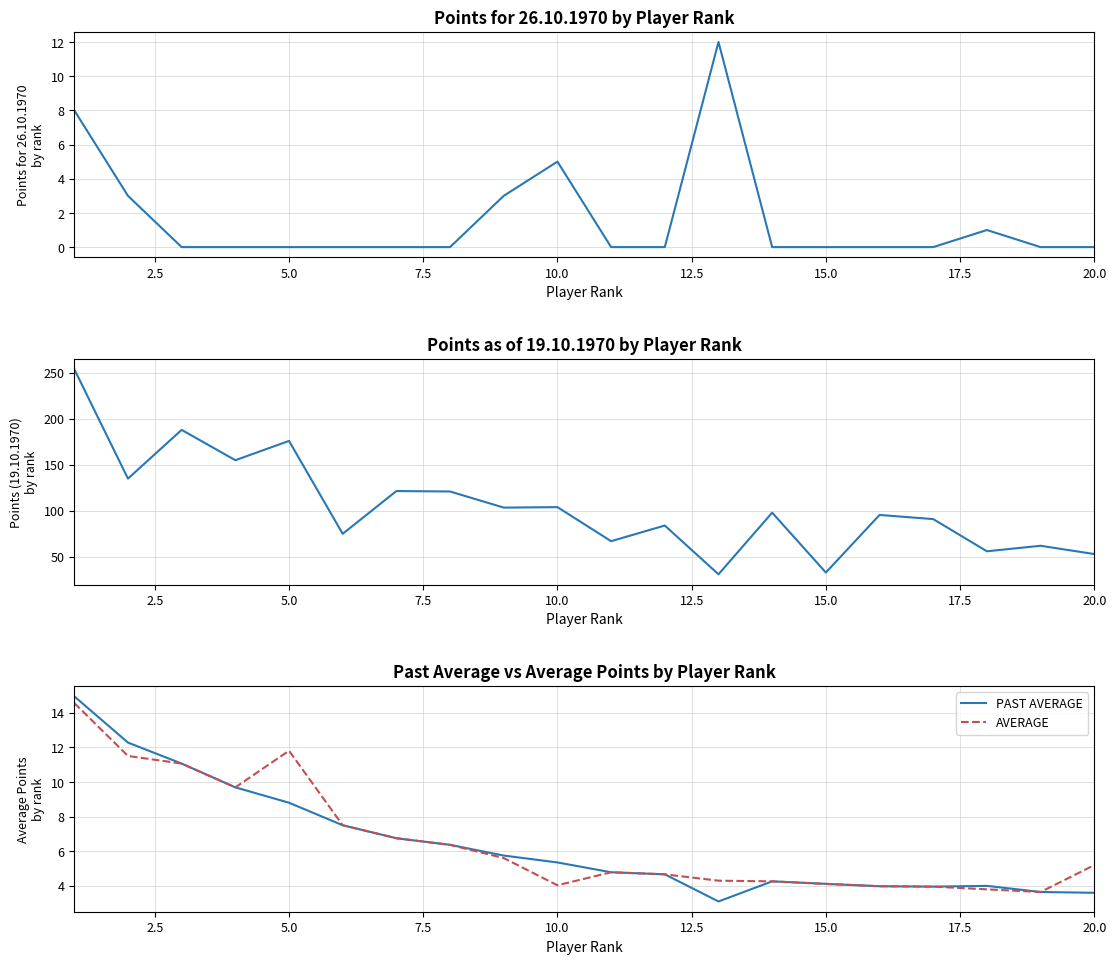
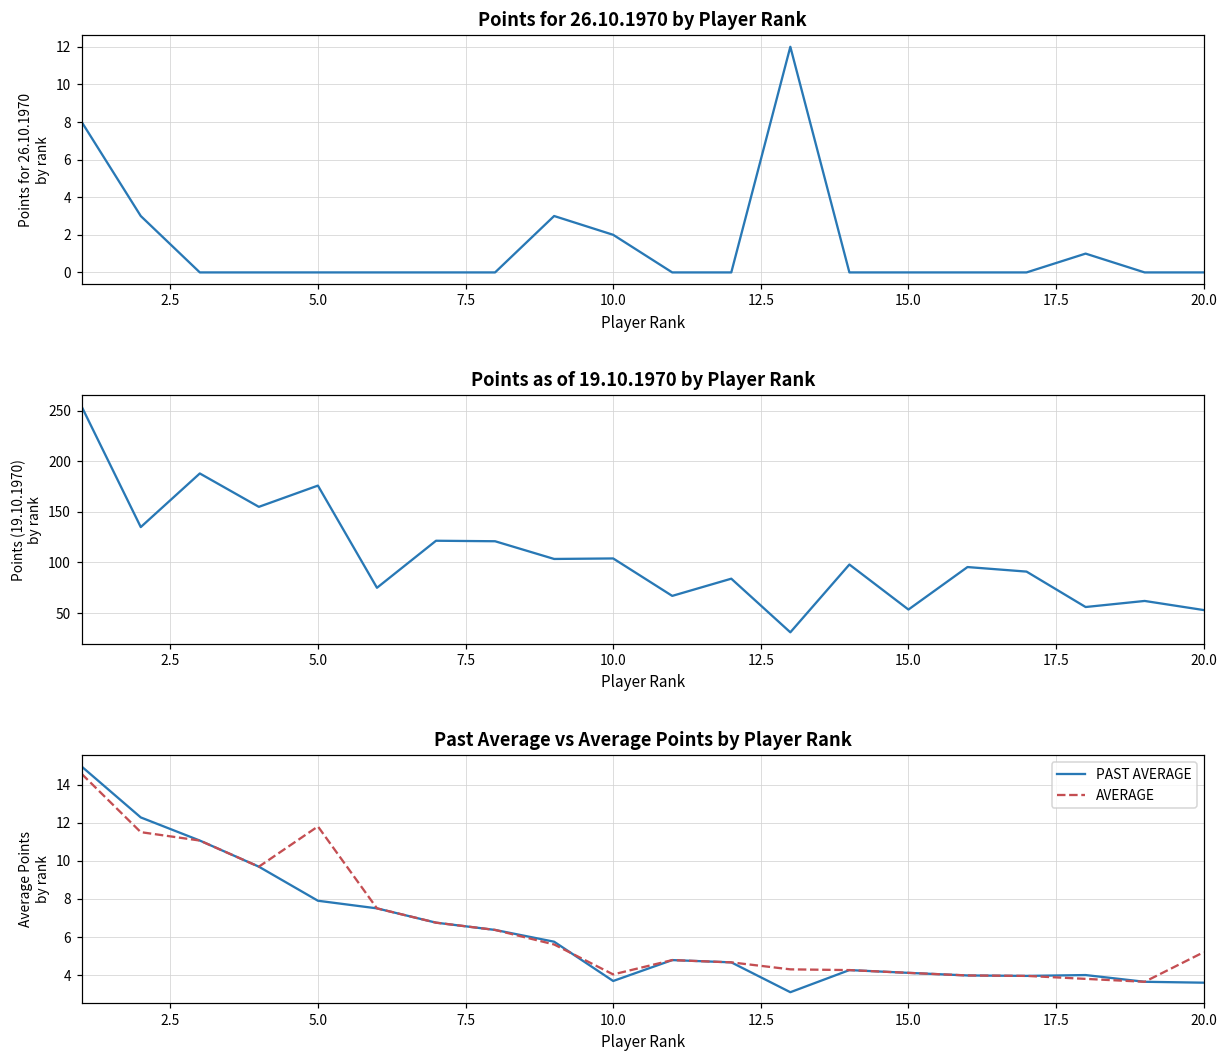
Points for 26.10.1970 by Player Rank, 10.0: 5 -> 2
Points as of 19.10.1970 by Player Rank, 15.0: 30 -> 50
Past Average vs Average Points by Player Rank, PAST AVERAGE, 5.0: 8.8 -> 7.9
Past Average vs Average Points by Player Rank, PAST AVERAGE, 10.0: 5.4 -> 3.7
